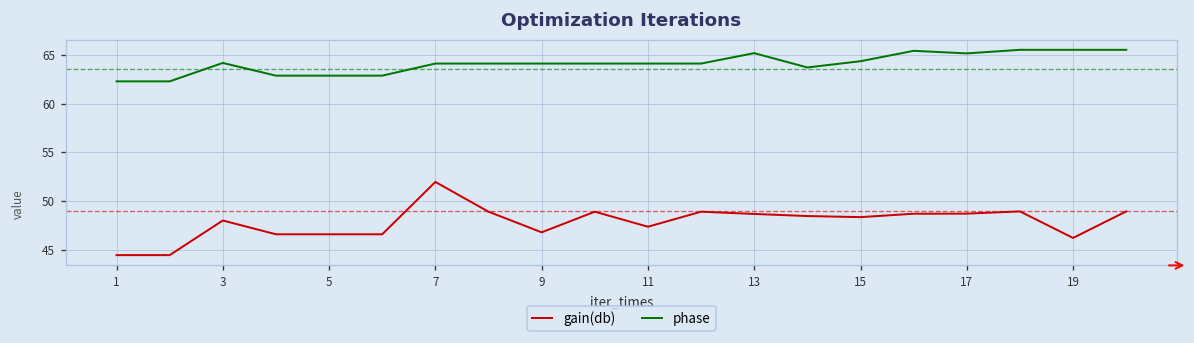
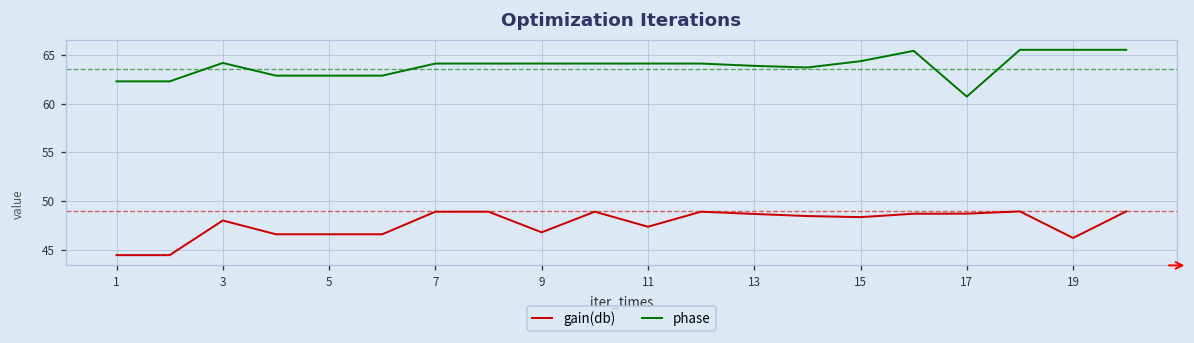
gain(db), 7: 52 -> 49
phase, 13: 65 -> 64
phase, 17: 65 -> 61
